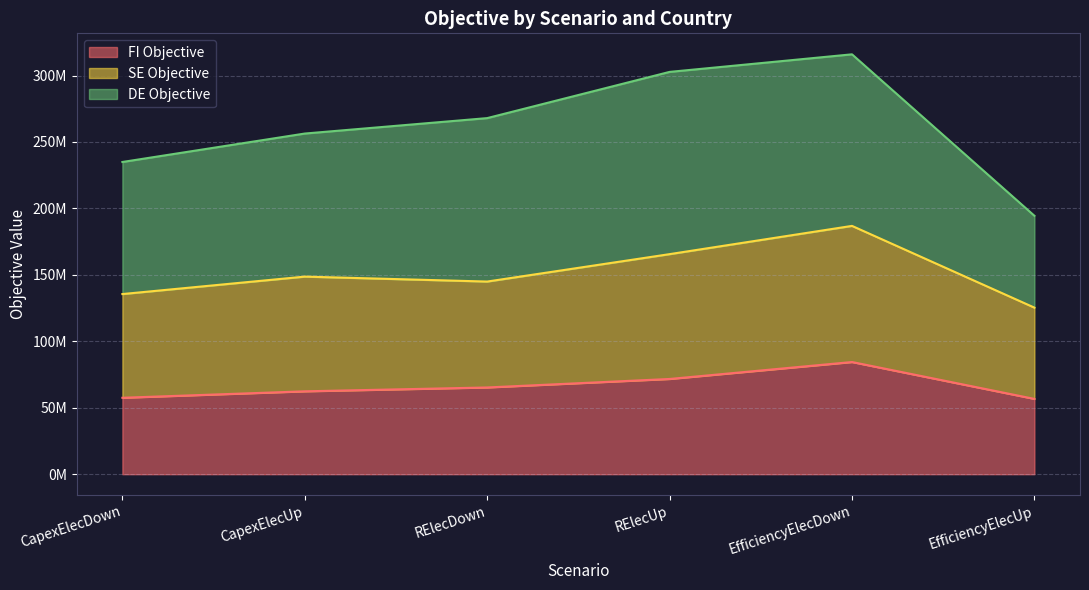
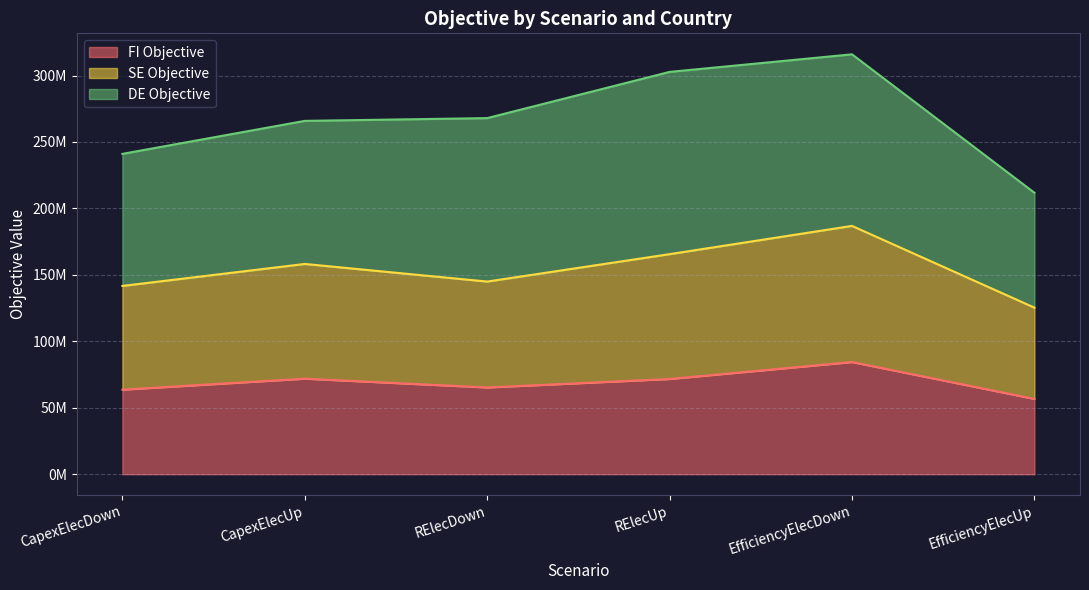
FI Objective, CapexElecDown: 58000000 -> 64000000
FI Objective, CapexElecUp: 62000000 -> 72000000
DE Objective, EfficiencyElecUp: 69000000 -> 86000000
